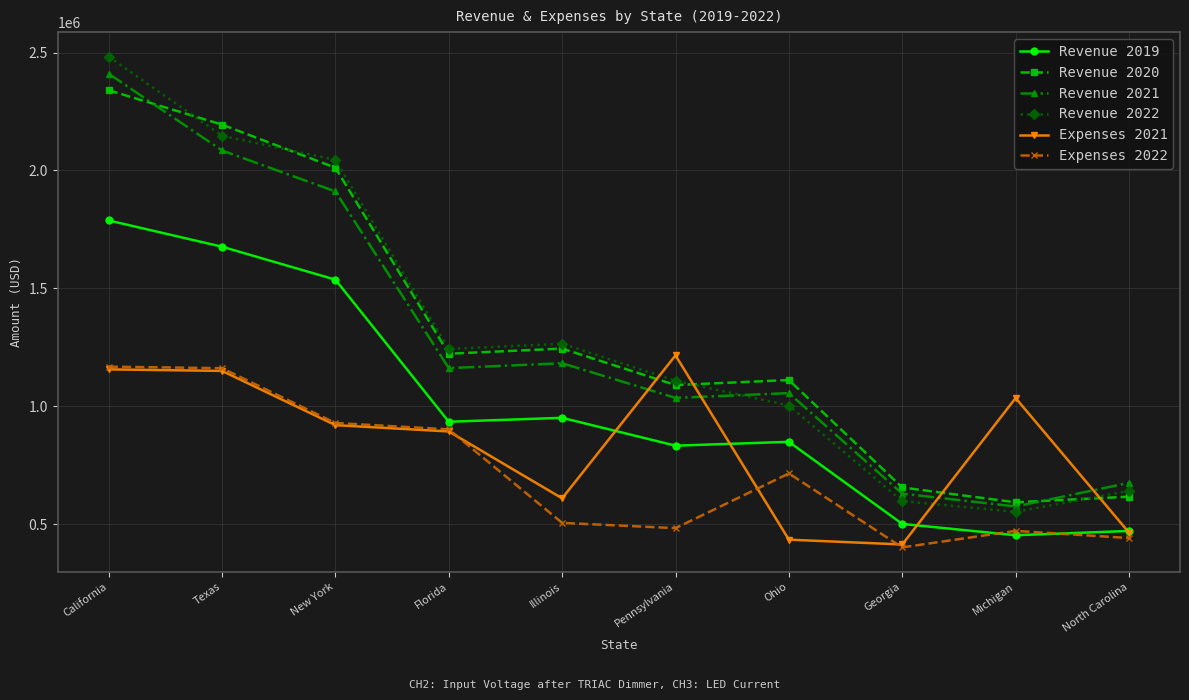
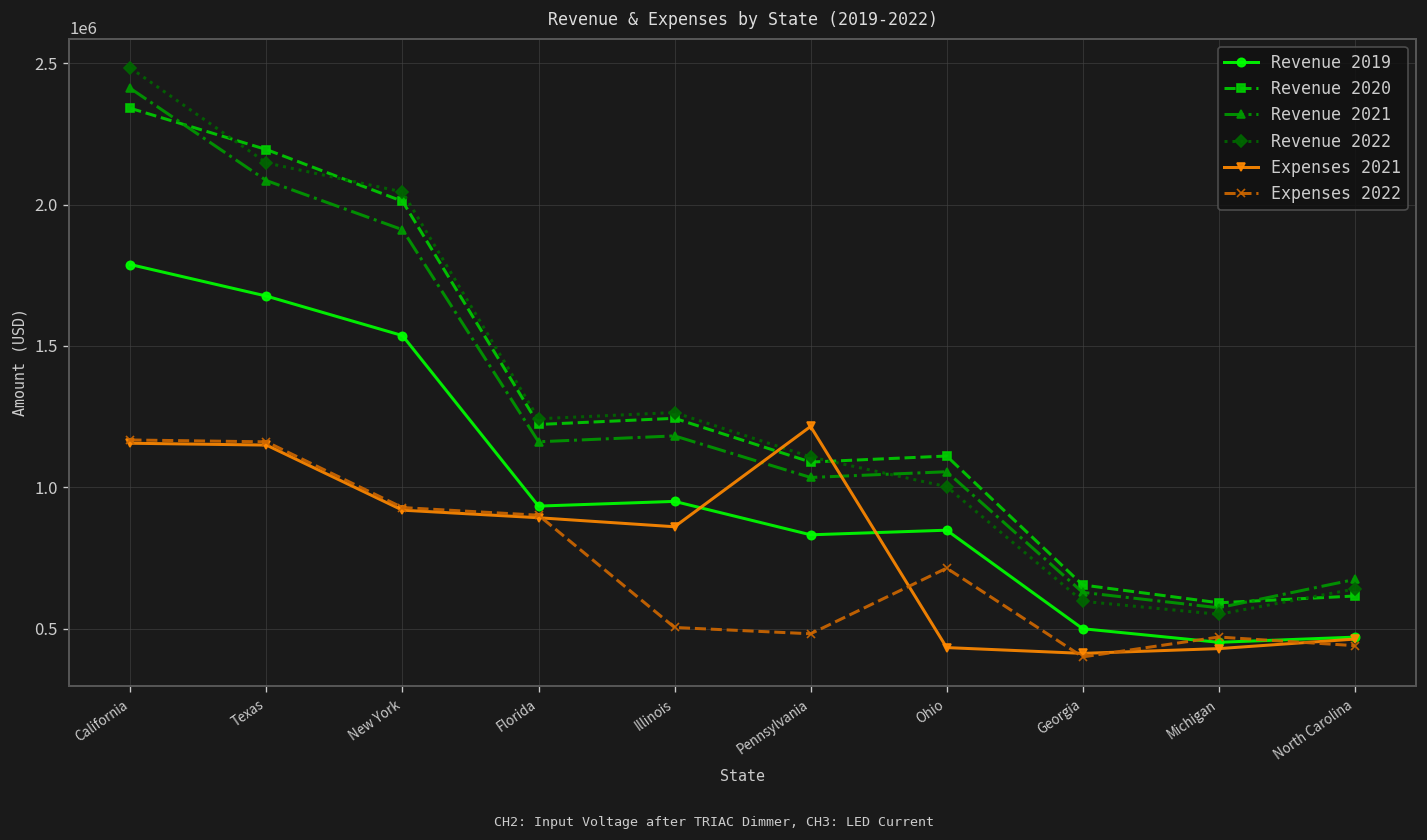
Expenses 2021, Illinois: 610000 -> 860000
Expenses 2021, Michigan: 1030000 -> 430000
